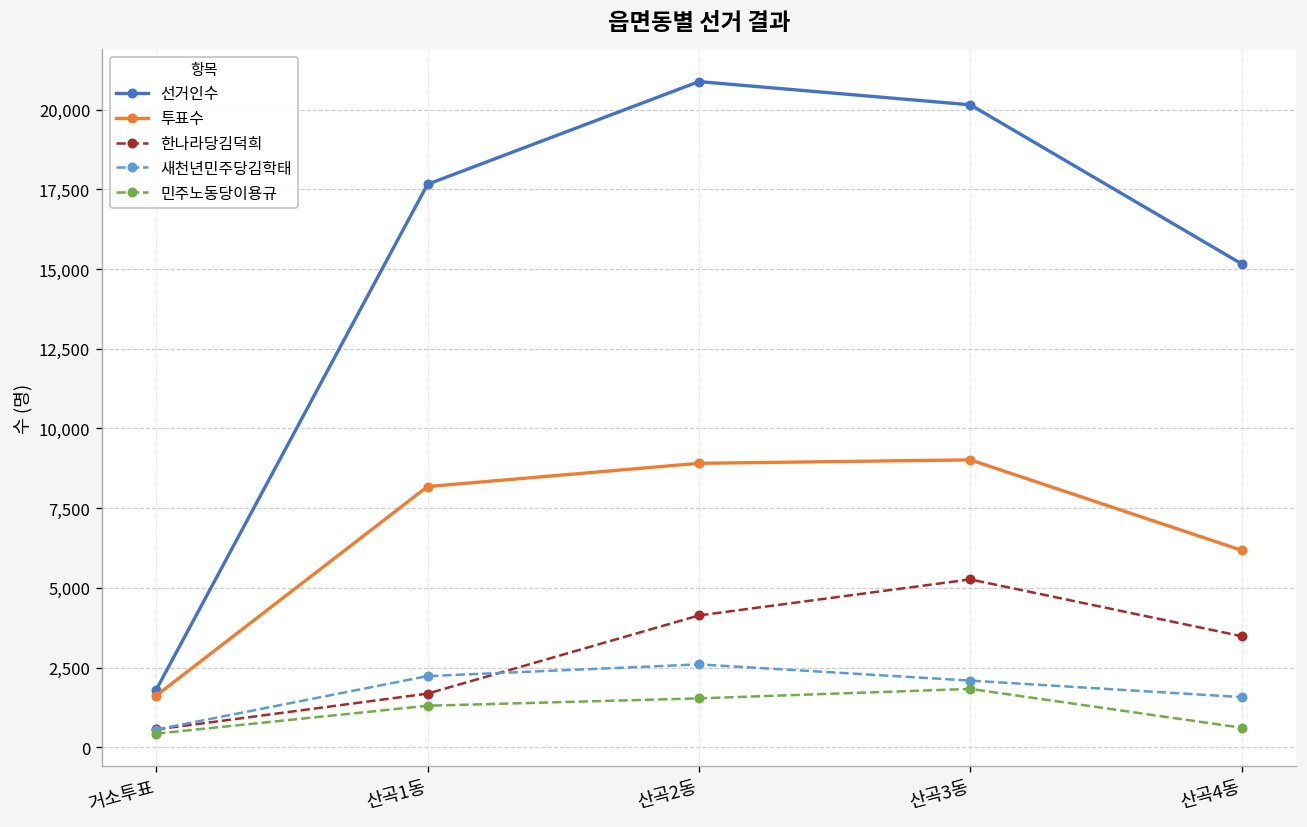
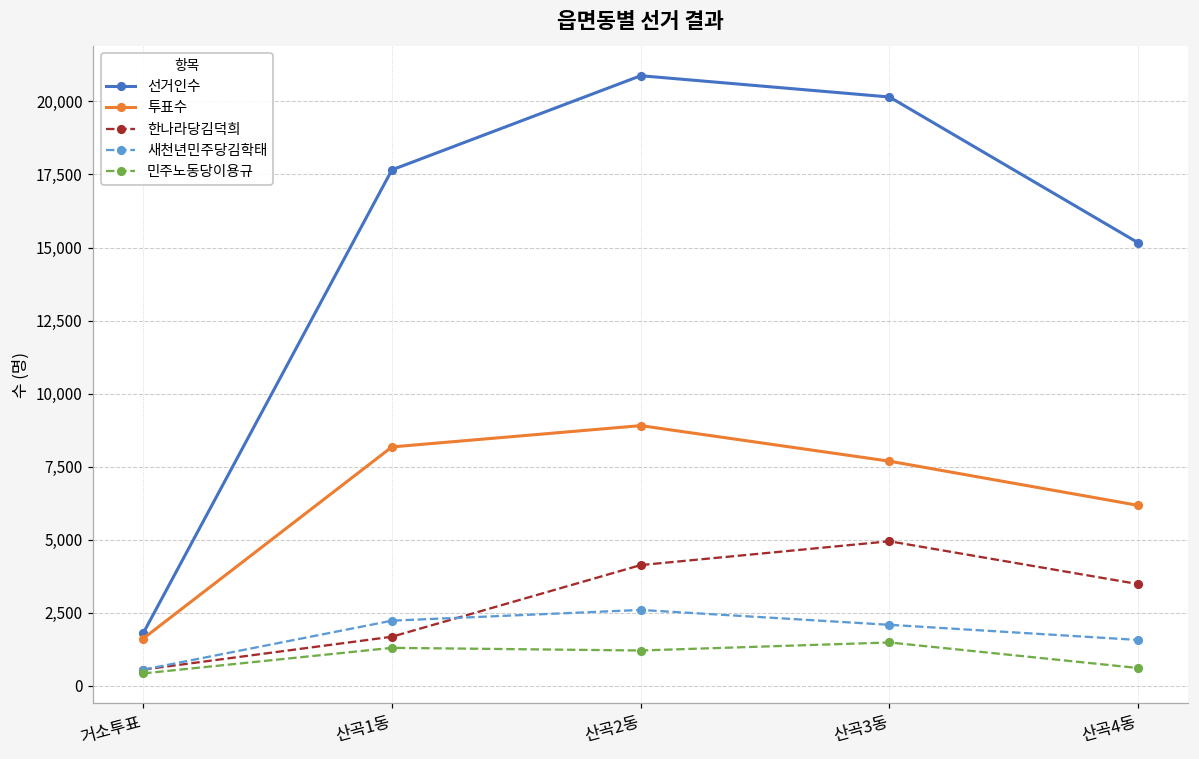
민주노동당이용규, 산곡2동: 1,500 -> 1,200
투표수, 산곡3동: 9,000 -> 7,700
한나라당김덕희, 산곡3동: 5,300 -> 5,000
민주노동당이용규, 산곡3동: 1,800 -> 1,500
